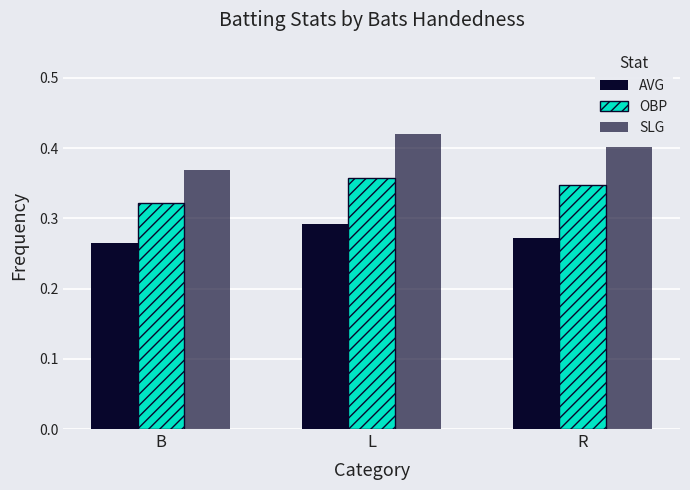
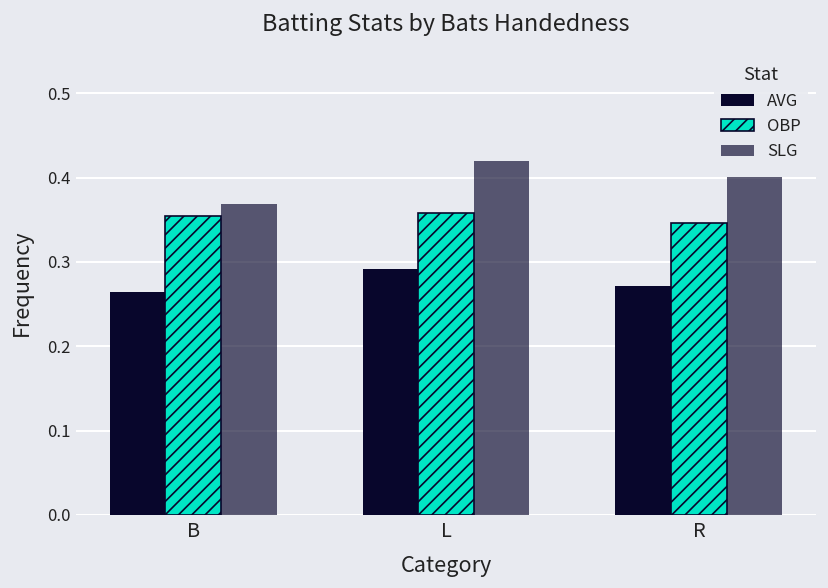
OBP, B: 0.32 -> 0.35
